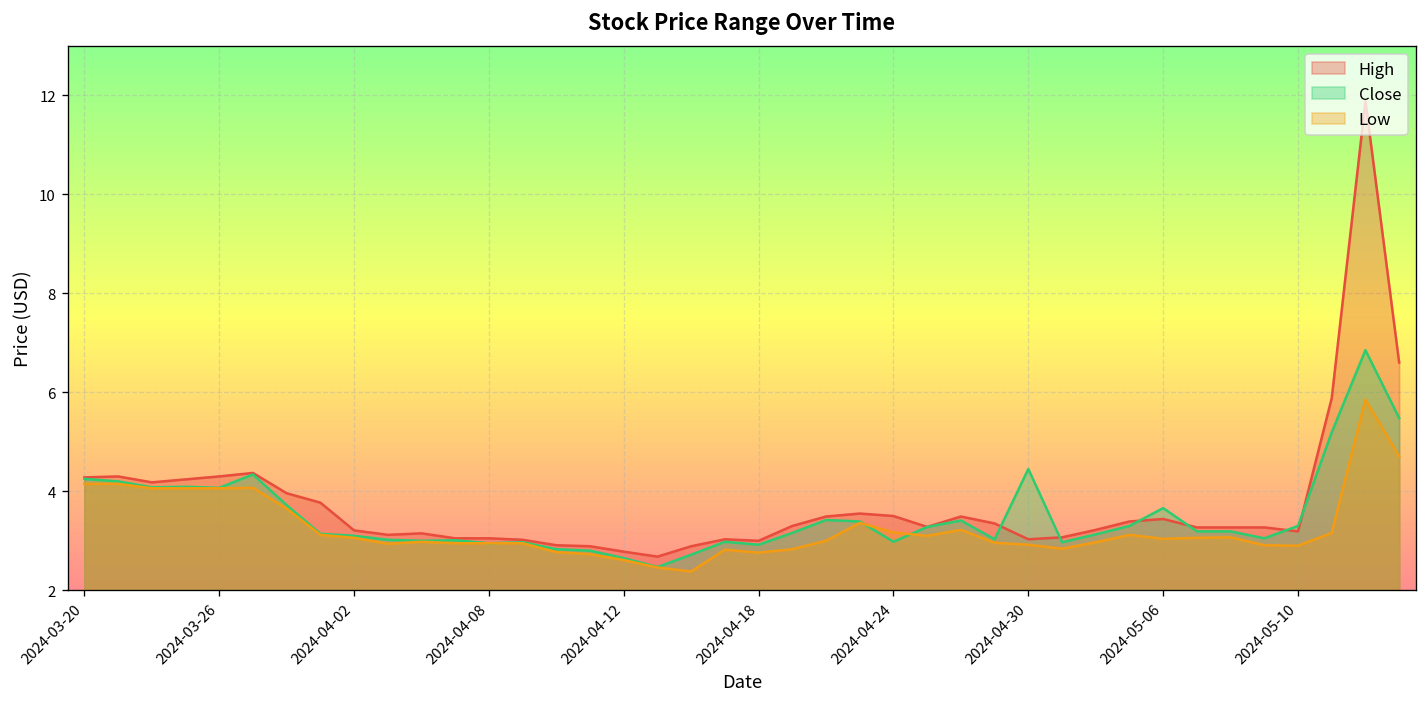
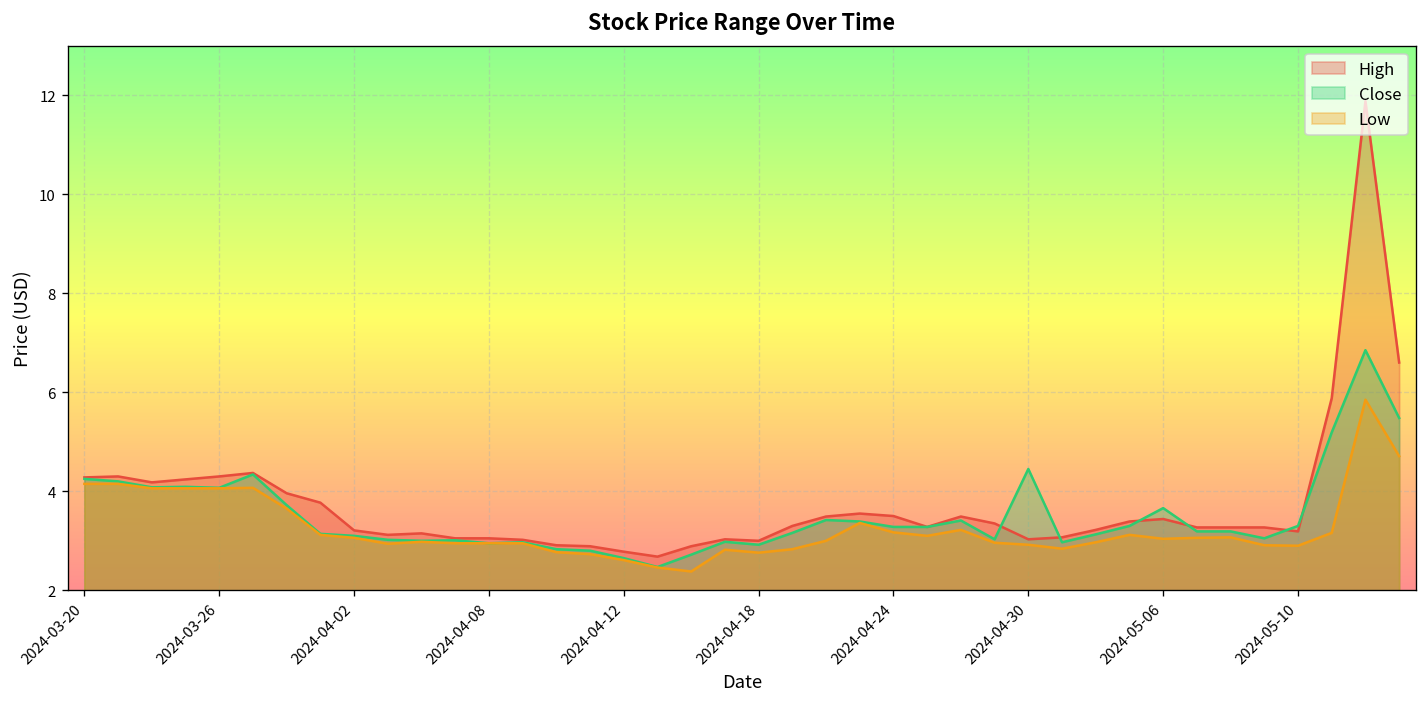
Close, 2024-04-24: 3.0 -> 3.3
